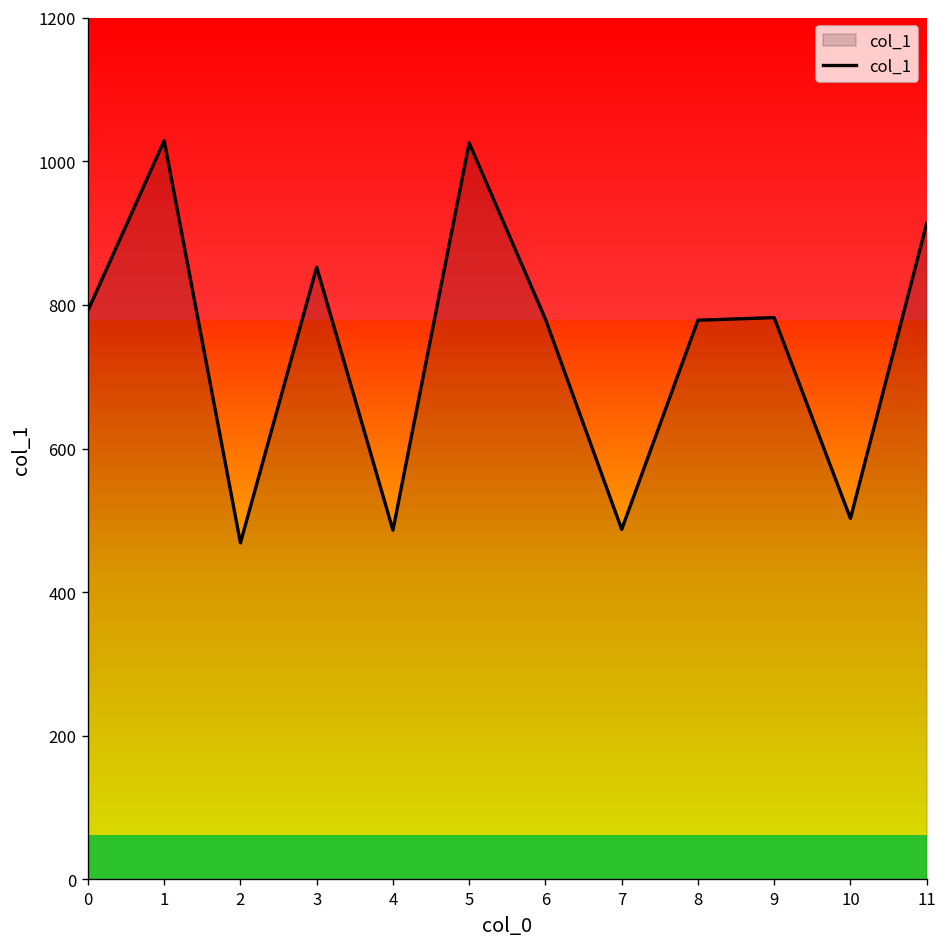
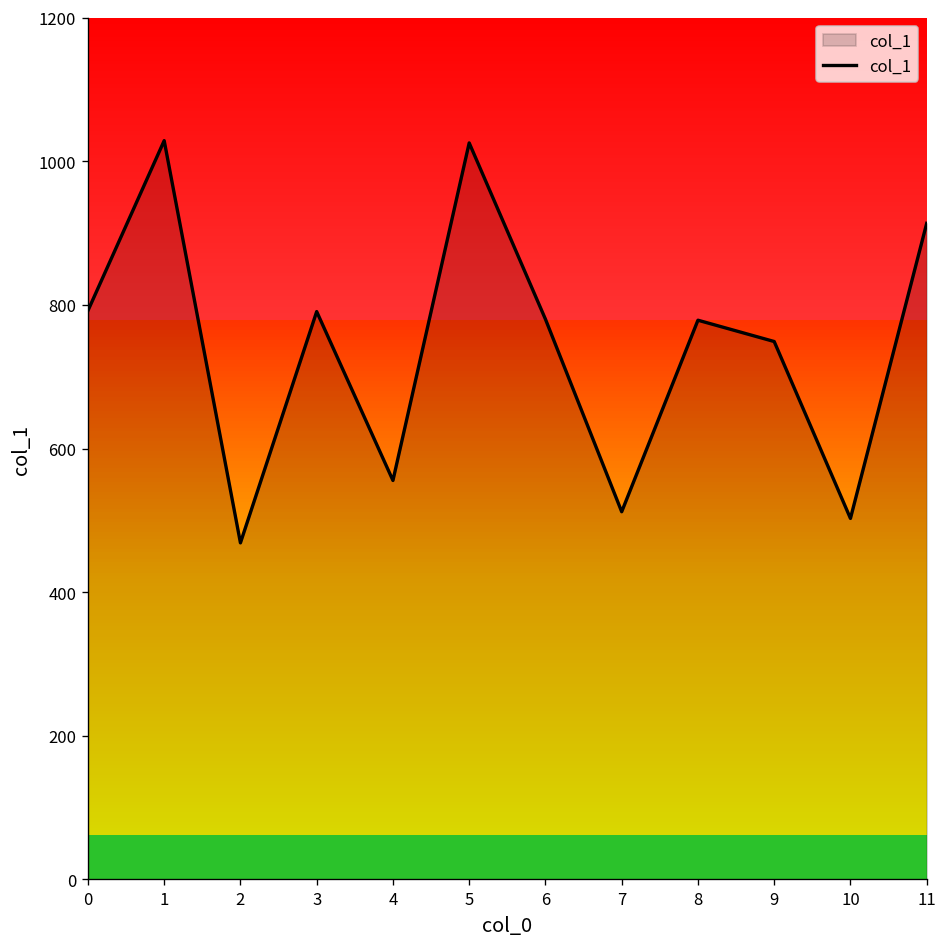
3: 850 -> 790
4: 490 -> 560
7: 490 -> 510
9: 780 -> 750
